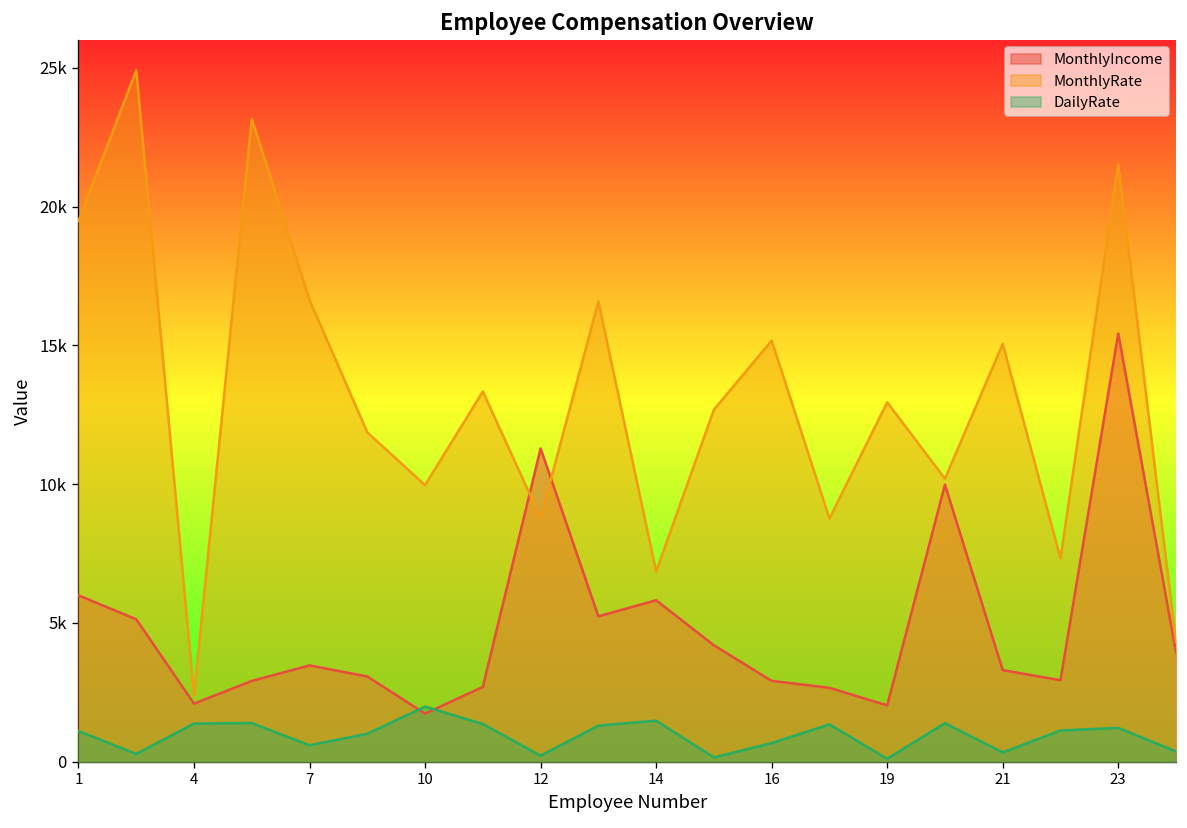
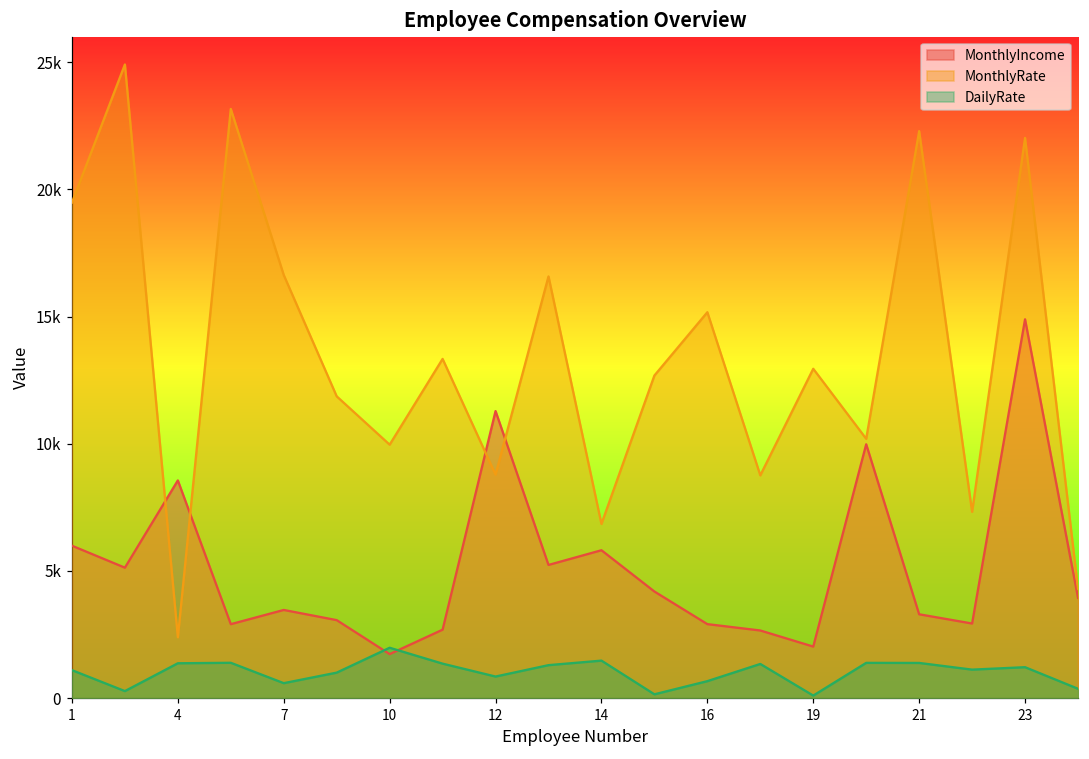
MonthlyIncome, 4: 2100 -> 8600
DailyRate, 12: 200 -> 900
MonthlyRate, 21: 15100 -> 22300
DailyRate, 21: 300 -> 1400
MonthlyIncome, 23: 15400 -> 14900
MonthlyRate, 23: 21500 -> 22000
